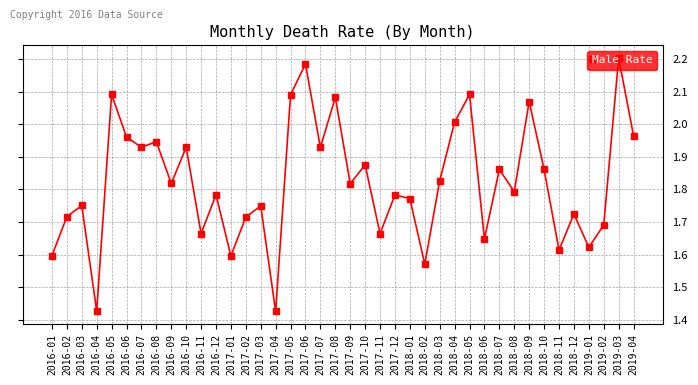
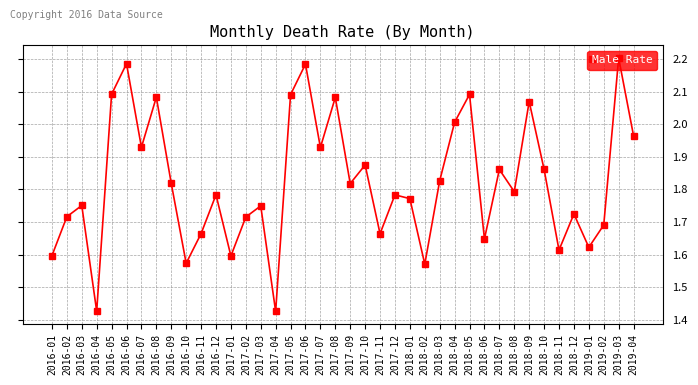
2016-06: 1.96 -> 2.19
2016-08: 1.95 -> 2.08
2016-10: 1.93 -> 1.57
